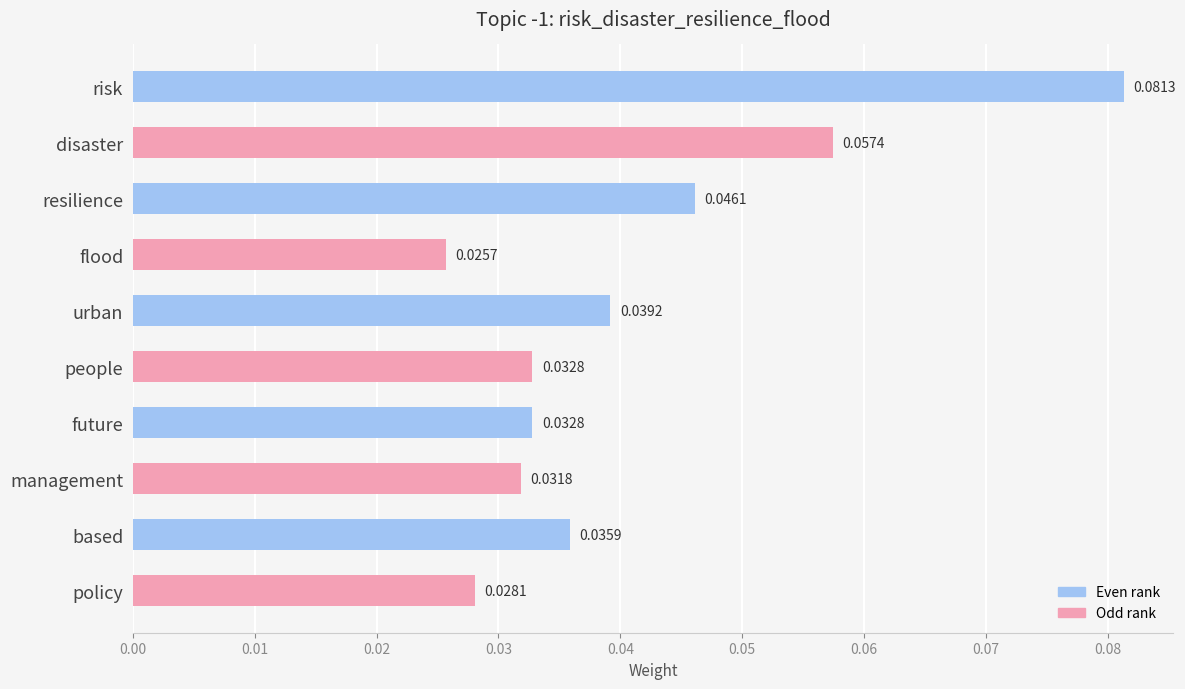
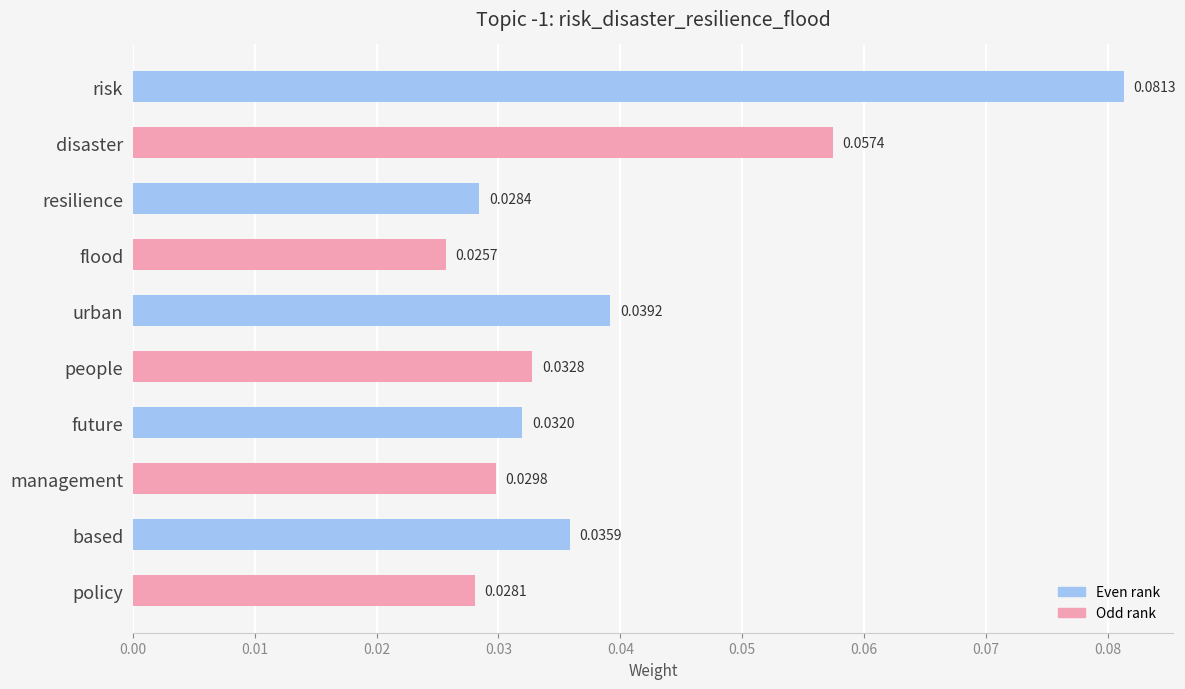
resilience: 0.0461 -> 0.0284
future: 0.0328 -> 0.0320
management: 0.0318 -> 0.0298
